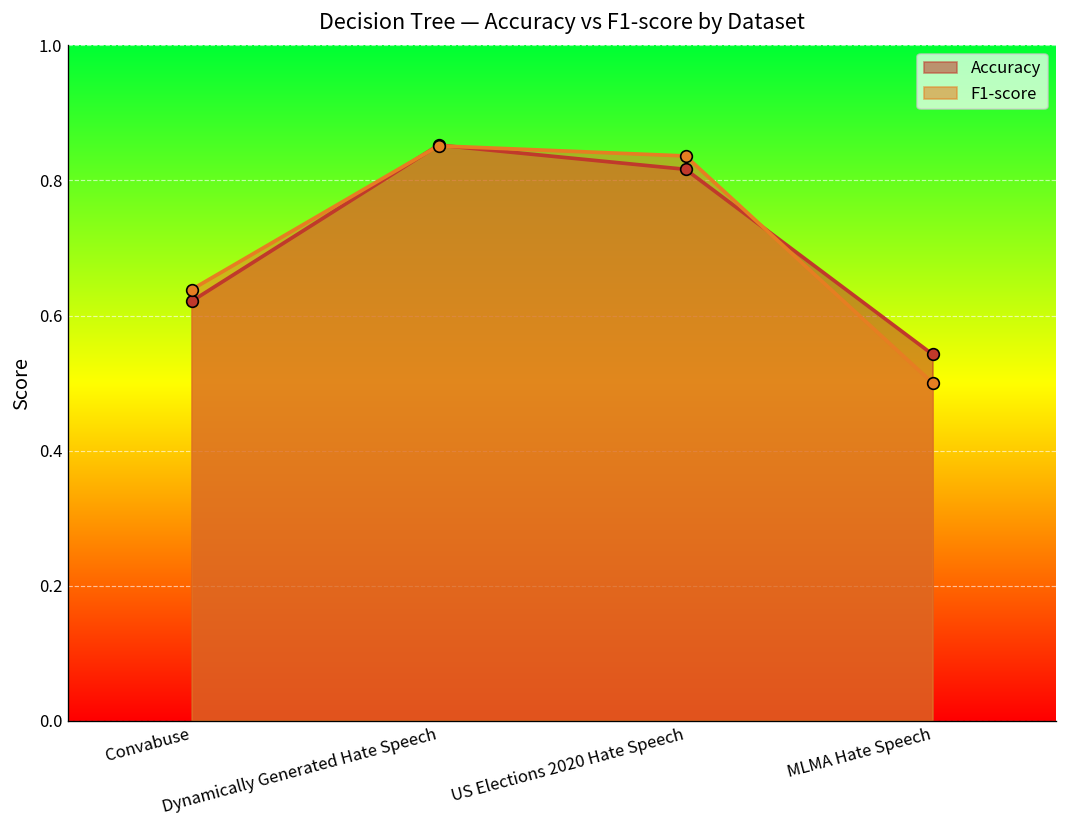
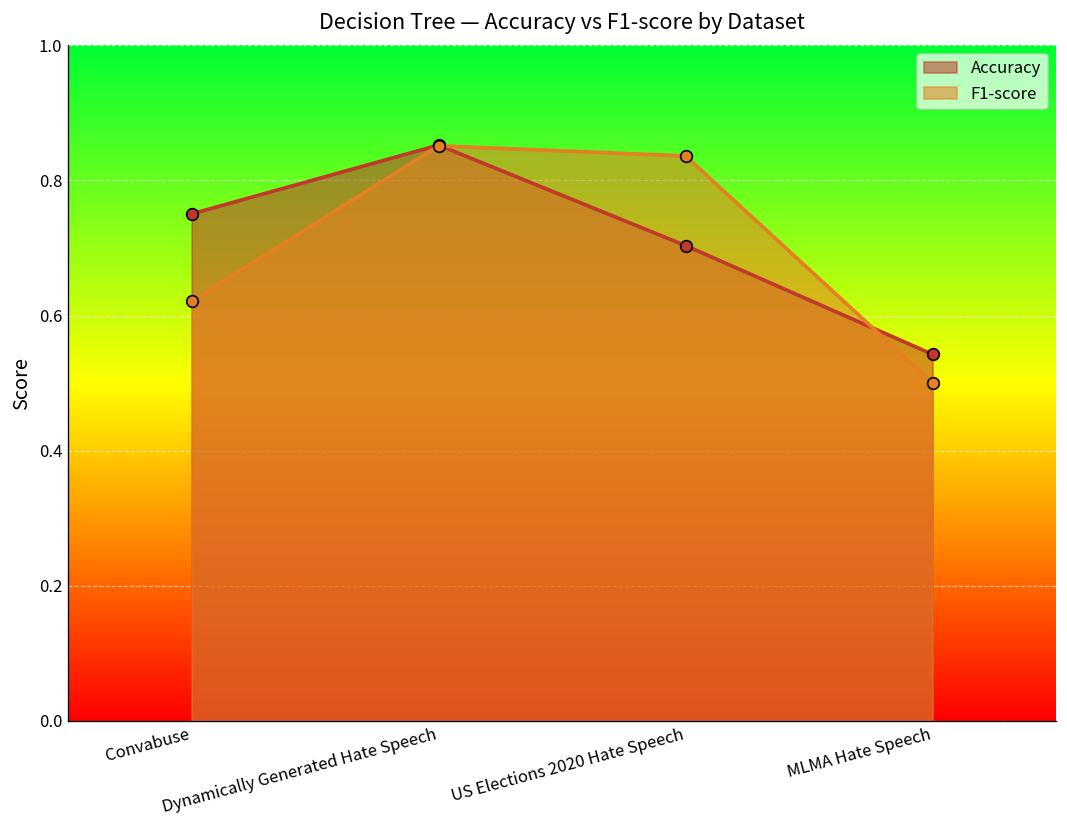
Accuracy, Convabuse: 0.62 -> 0.75
F1-score, Convabuse: 0.64 -> 0.62
Accuracy, US Elections 2020 Hate Speech: 0.82 -> 0.70
